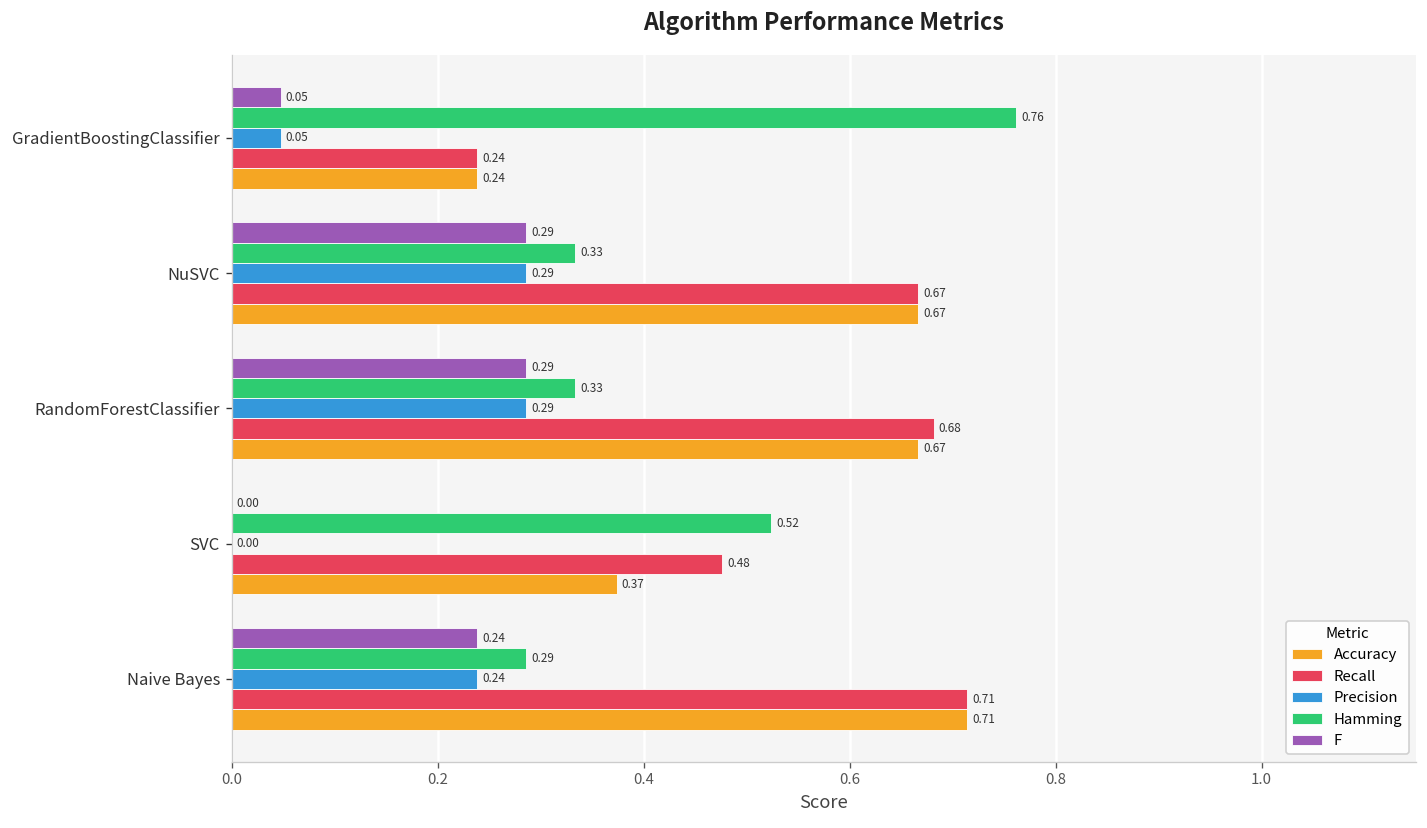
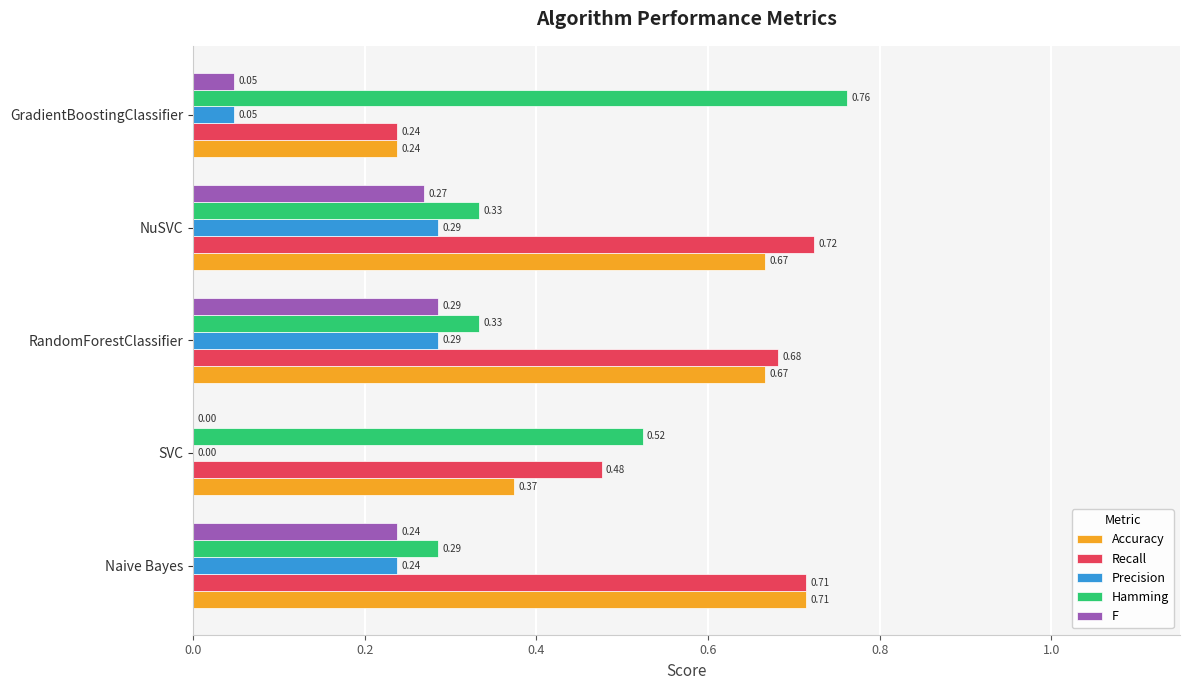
F, NuSVC: 0.29 -> 0.27
Recall, NuSVC: 0.67 -> 0.72
